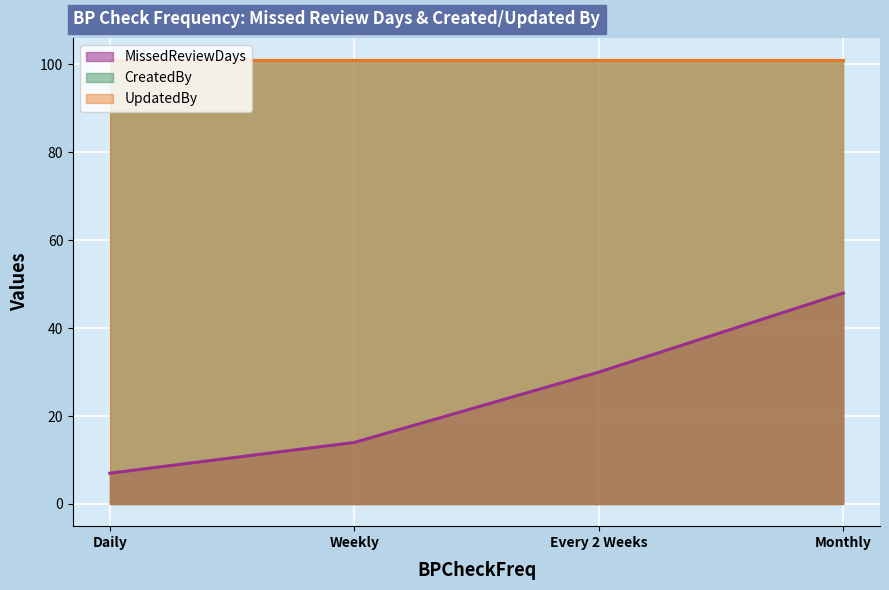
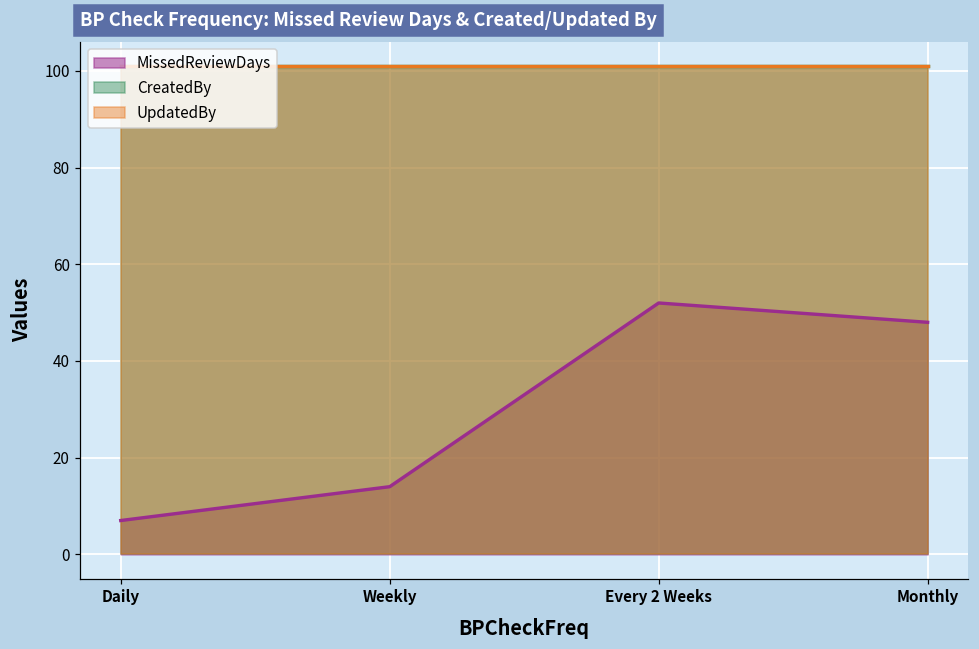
MissedReviewDays, Every 2 Weeks: 30 -> 52
